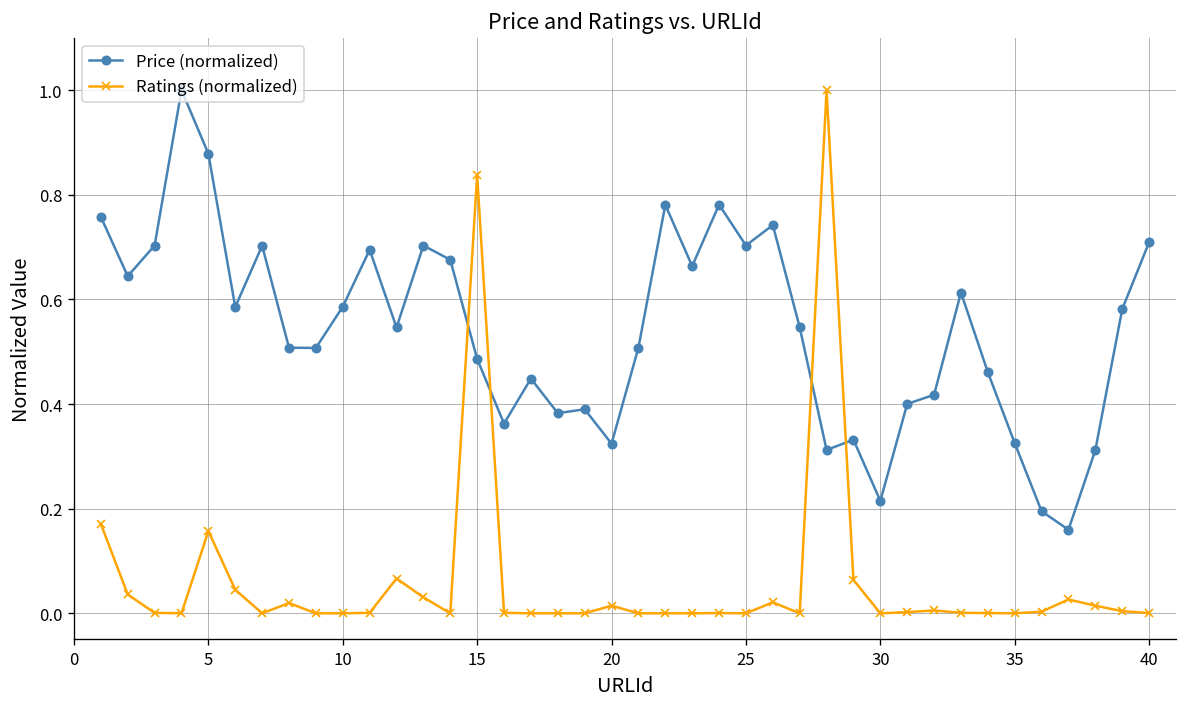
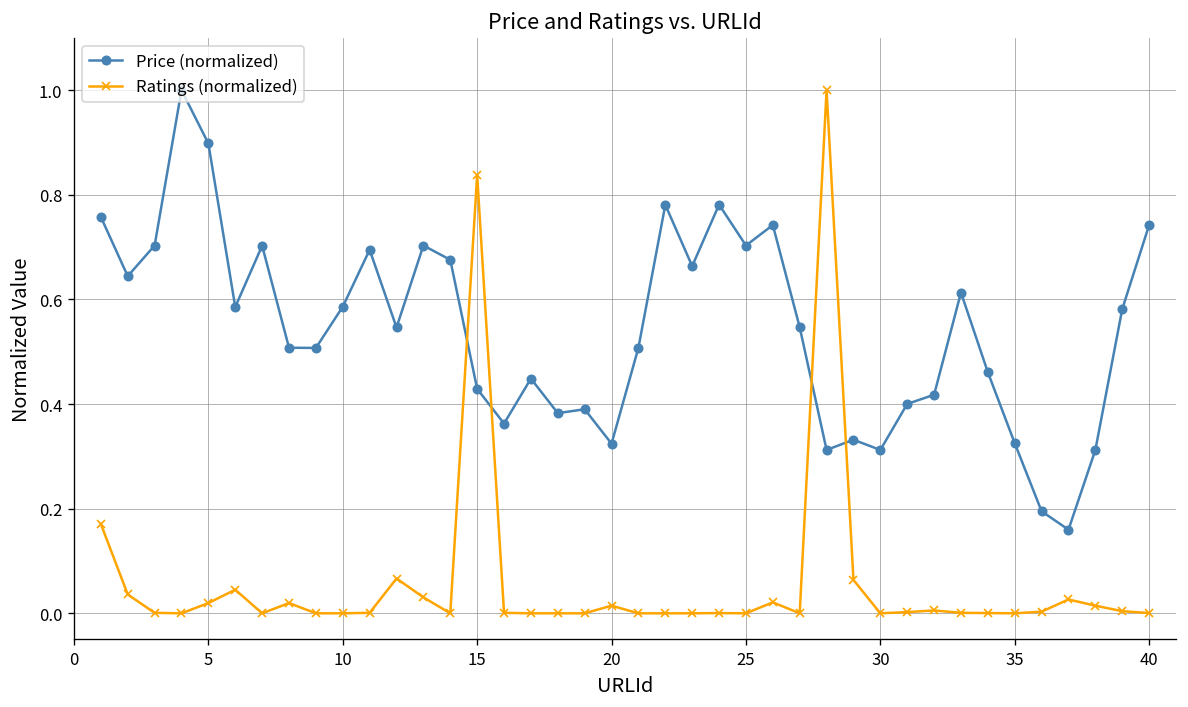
Price (normalized), 5: 0.88 -> 0.90
Ratings (normalized), 5: 0.16 -> 0.02
Price (normalized), 15: 0.49 -> 0.43
Price (normalized), 30: 0.21 -> 0.31
Price (normalized), 40: 0.71 -> 0.74
